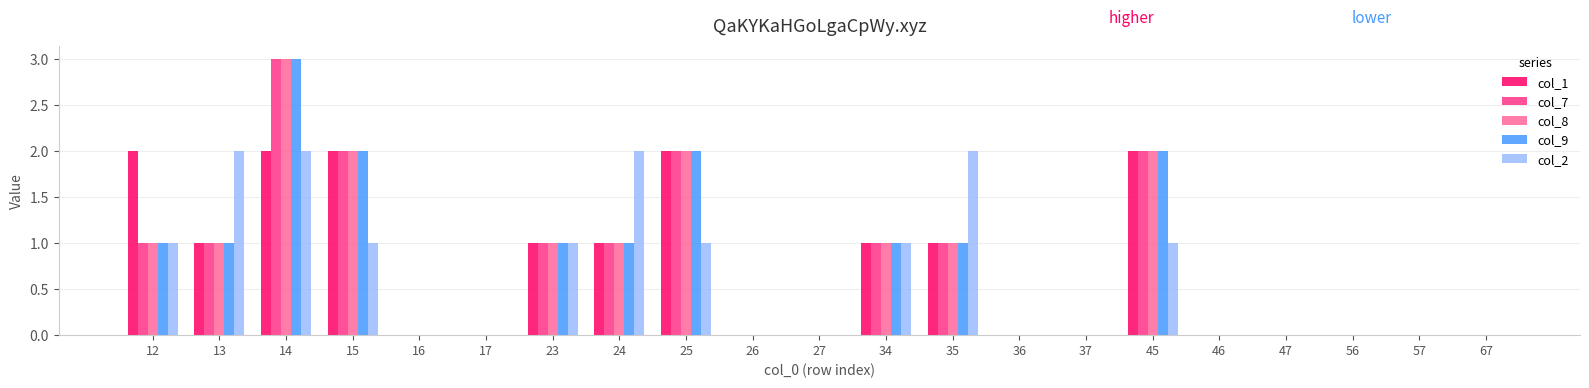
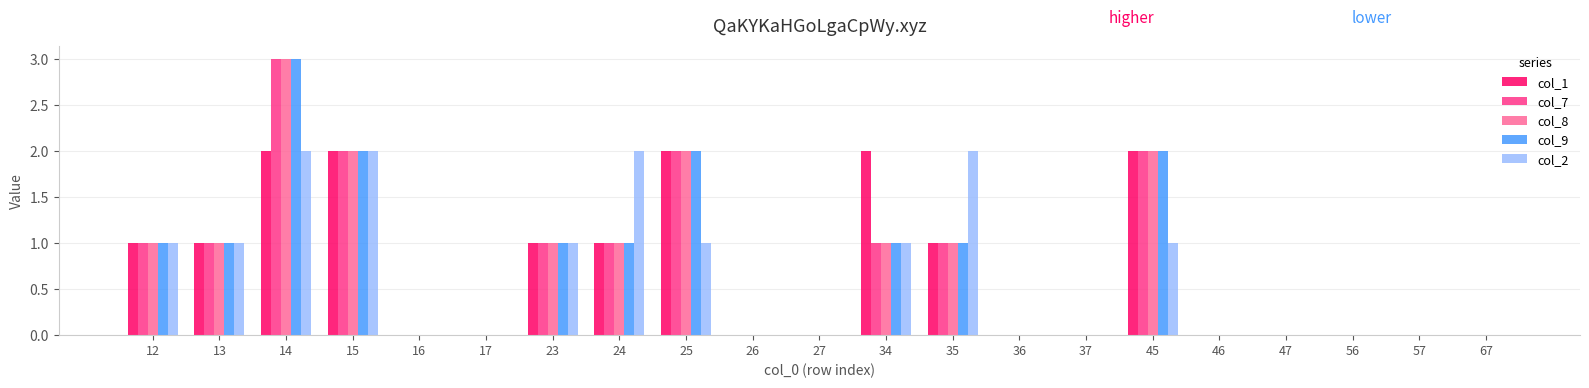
col_1, 12: 2 -> 1
col_2, 13: 2 -> 1
col_2, 15: 1 -> 2
col_1, 34: 1 -> 2
